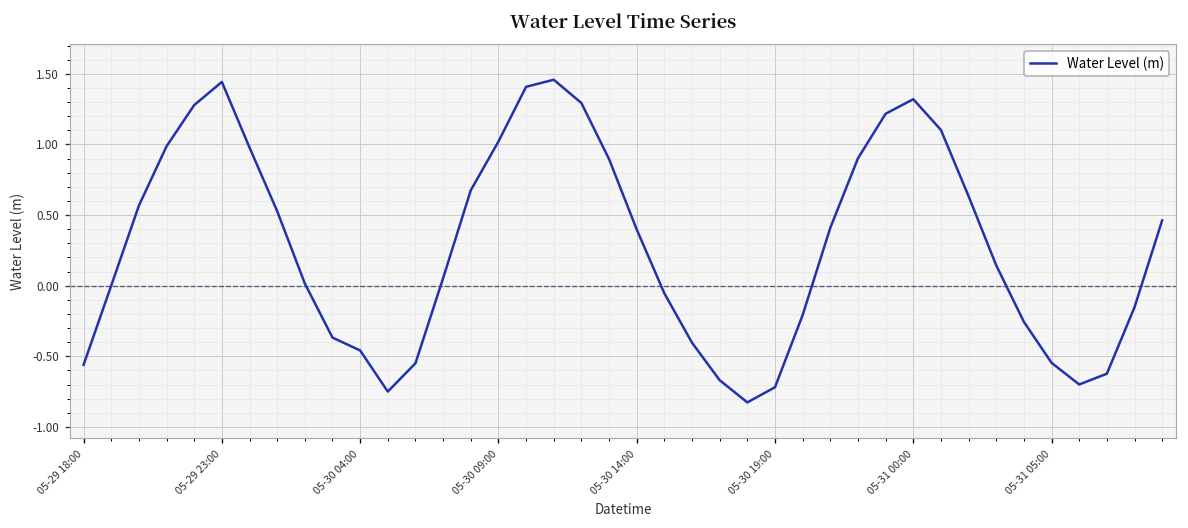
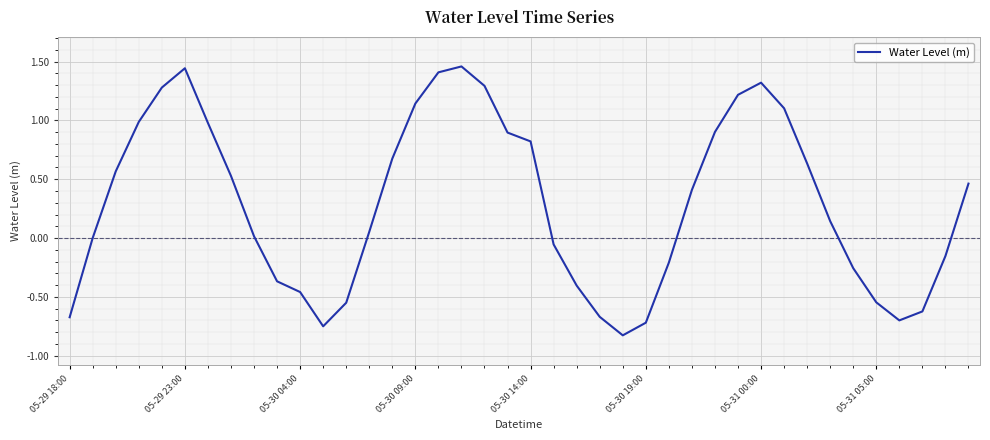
05-29 18:00: -0.56 -> -0.67
05-30 09:00: 1.02 -> 1.14
05-30 14:00: 0.40 -> 0.82
